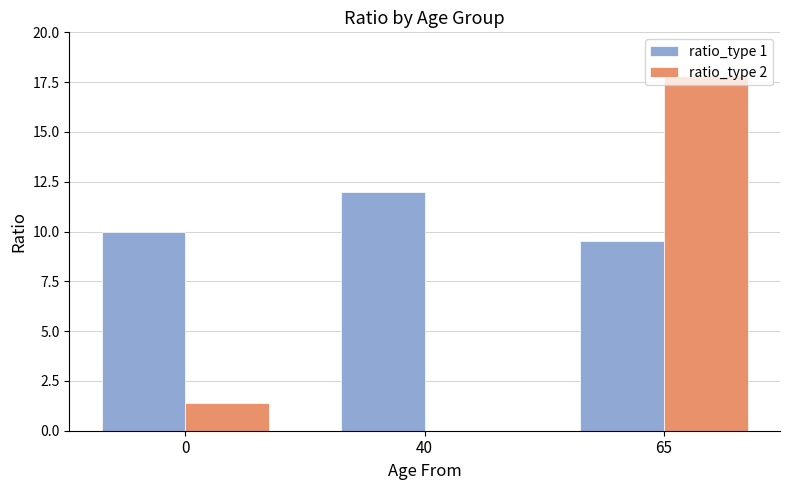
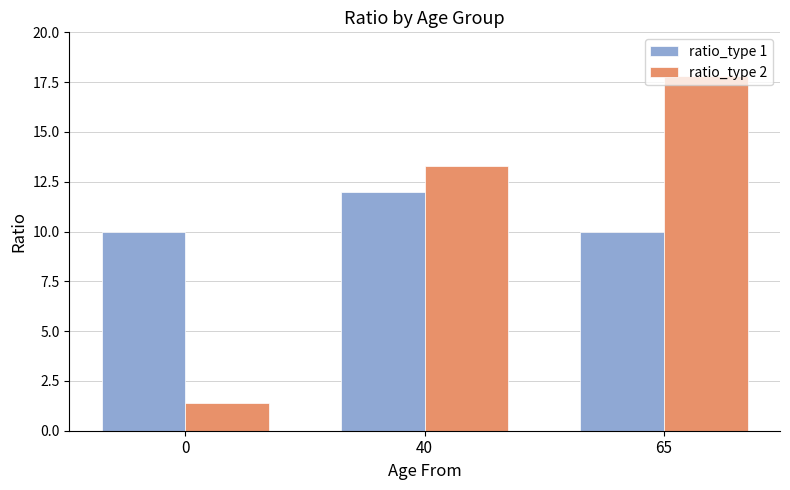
ratio_type 2, 40: 0.0 -> 13.3
ratio_type 1, 65: 9.5 -> 10.0
